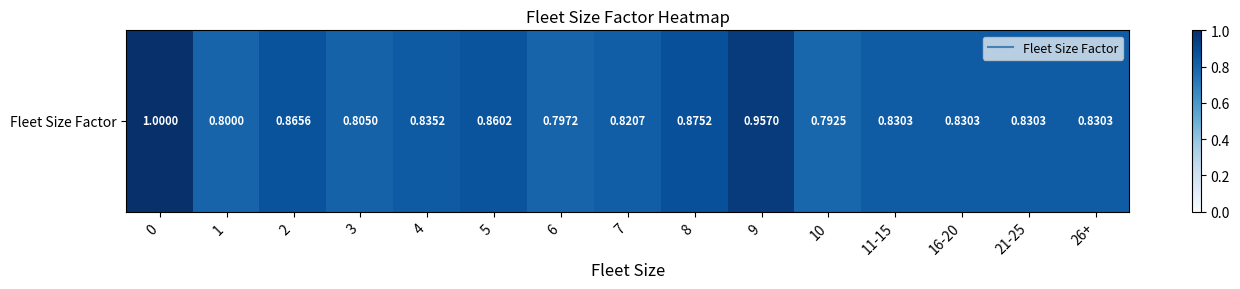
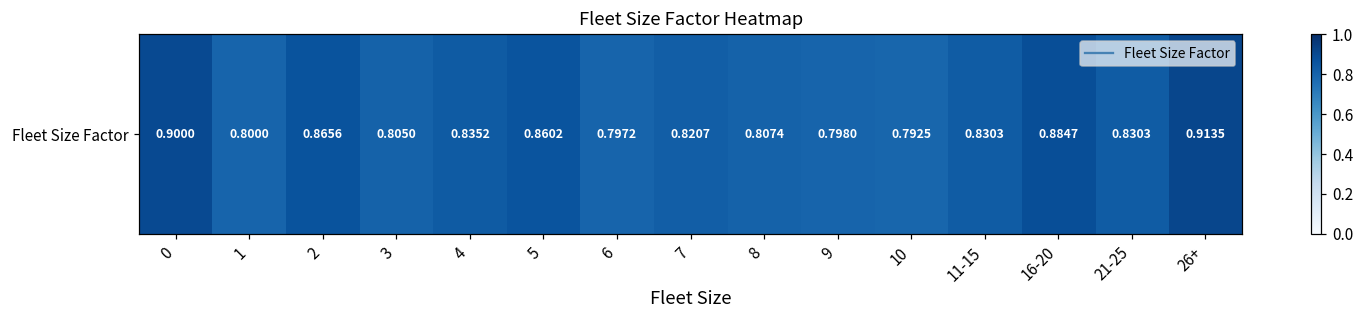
Fleet Size Factor, 0: 1.0000 -> 0.9000
Fleet Size Factor, 8: 0.8752 -> 0.8074
Fleet Size Factor, 9: 0.9570 -> 0.7980
Fleet Size Factor, 16-20: 0.8303 -> 0.8847
Fleet Size Factor, 26+: 0.8303 -> 0.9135
